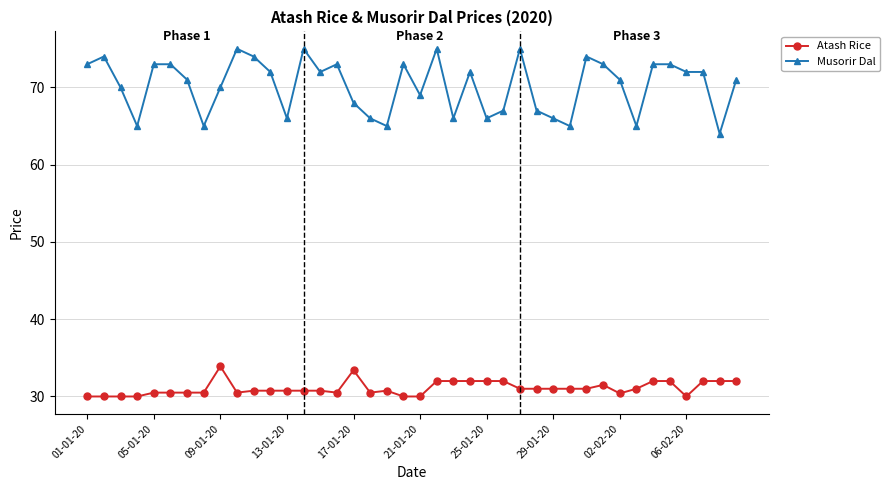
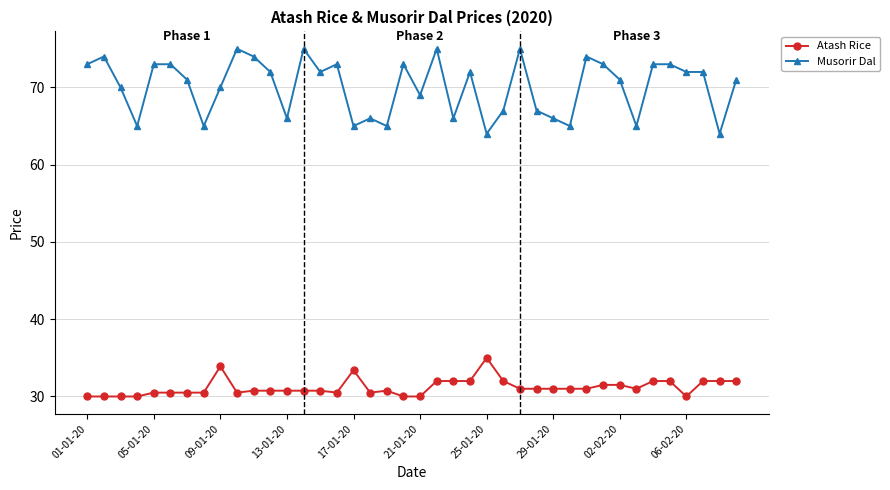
Musorir Dal, 17-01-20: 68 -> 65
Atash Rice, 25-01-20: 32 -> 35
Musorir Dal, 25-01-20: 66 -> 64
Atash Rice, 02-02-20: 30 -> 32
